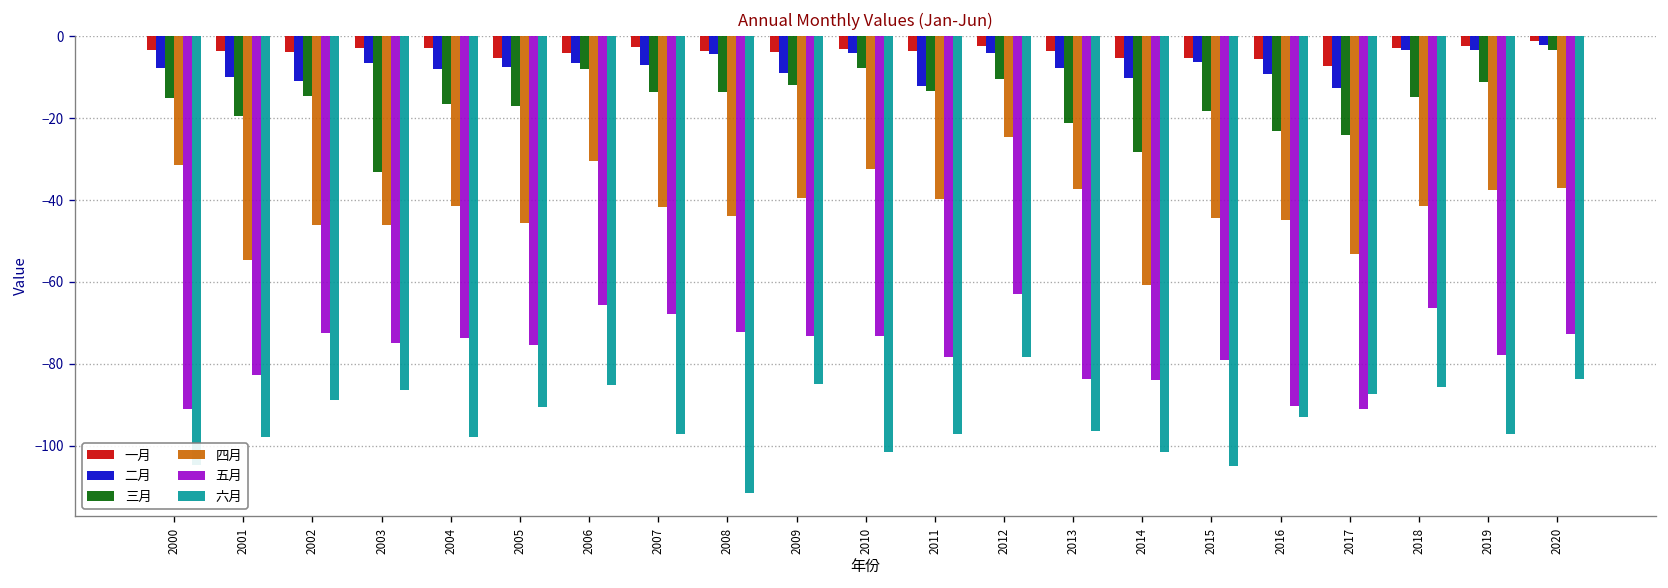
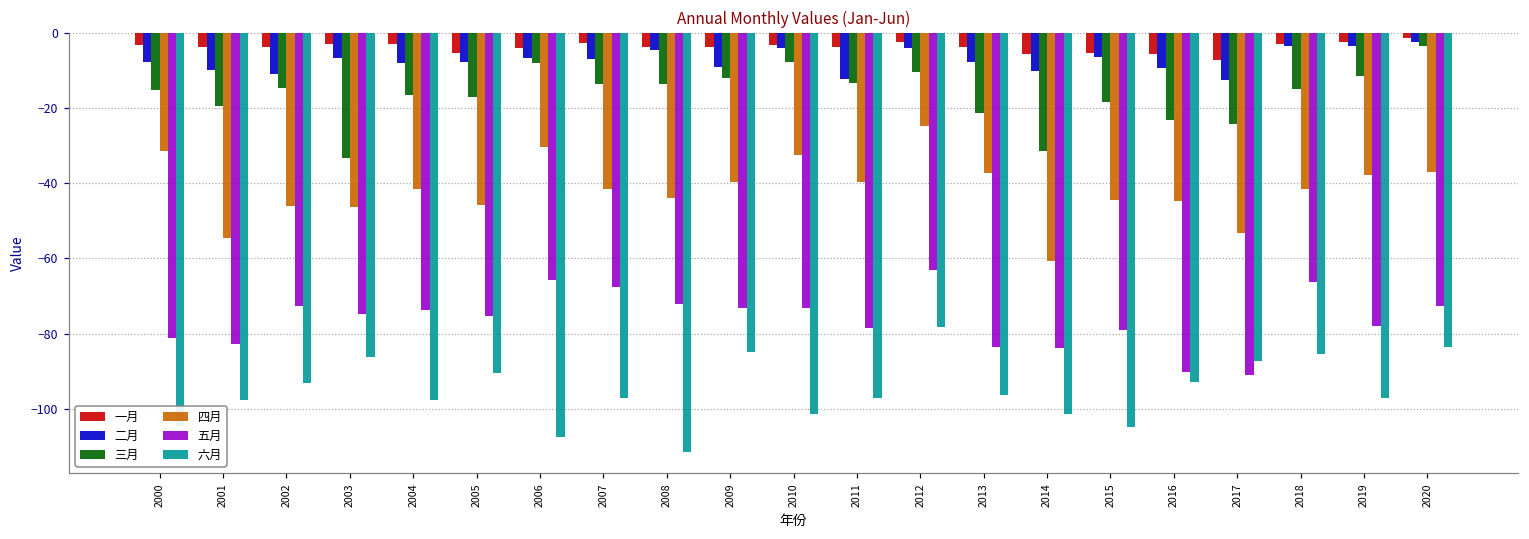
五月, 2000: -91 -> -81
六月, 2002: -89 -> -93
六月, 2006: -85 -> -108
三月, 2014: -28 -> -31
